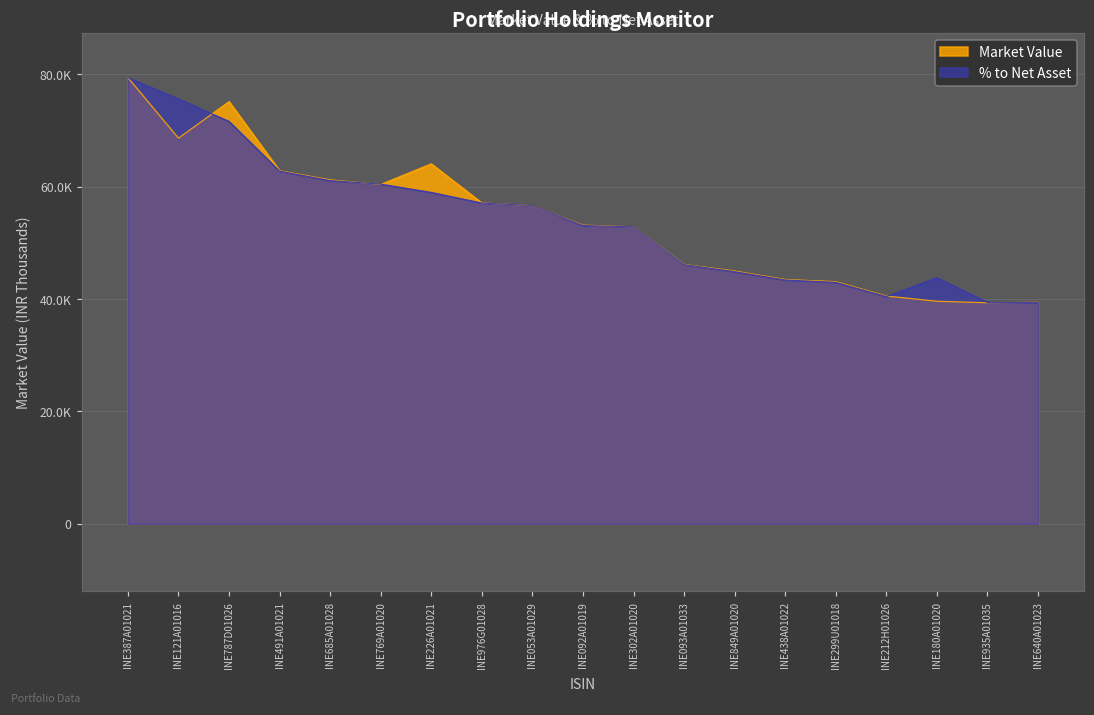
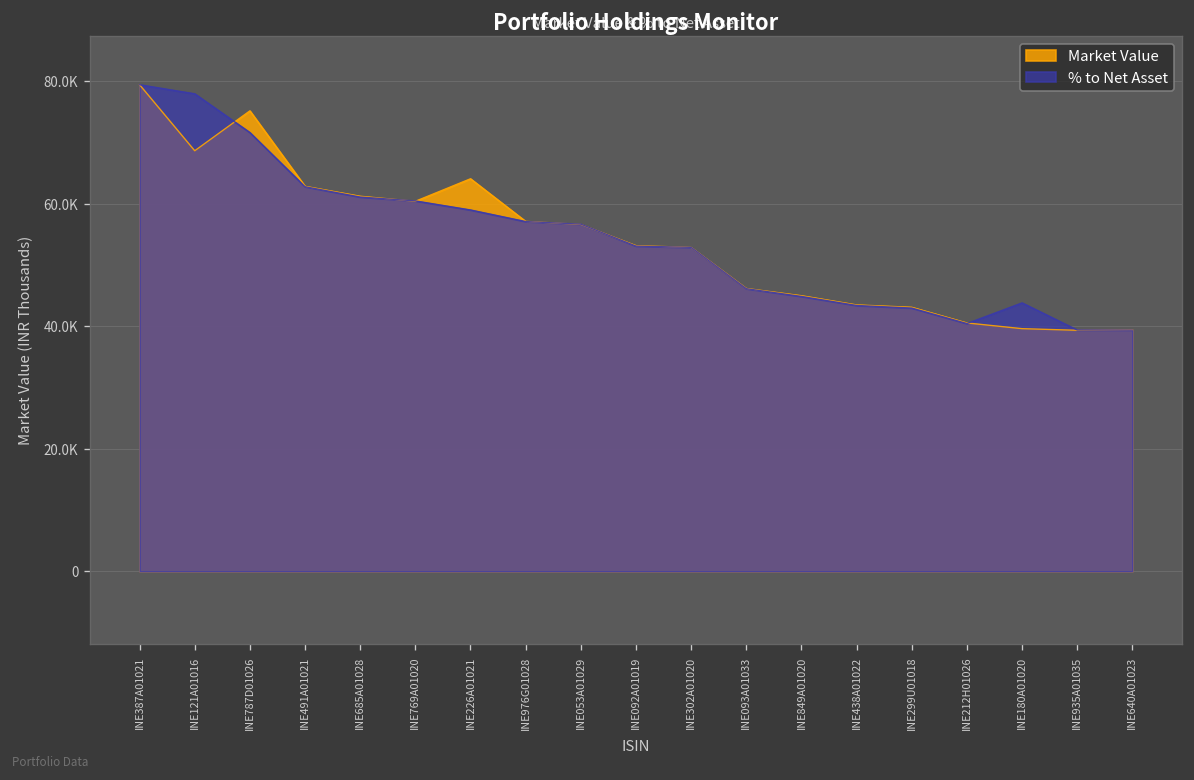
% to Net Asset, INE121A01016: 76000 -> 78000
